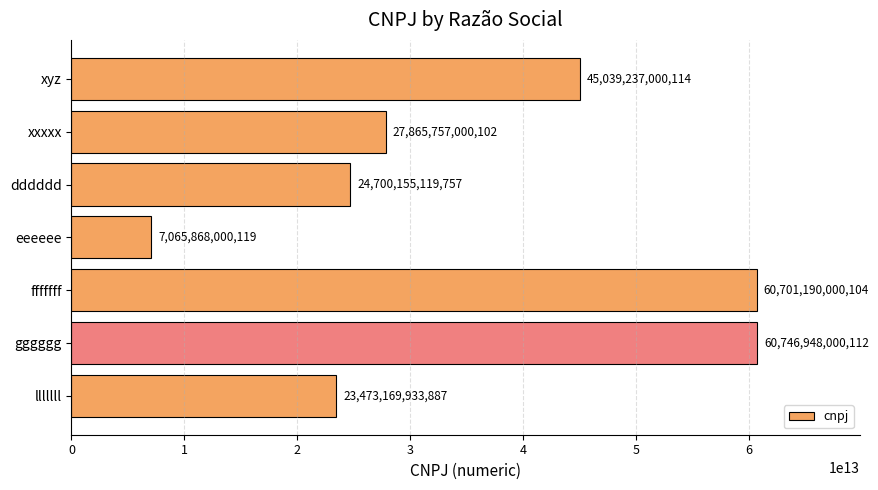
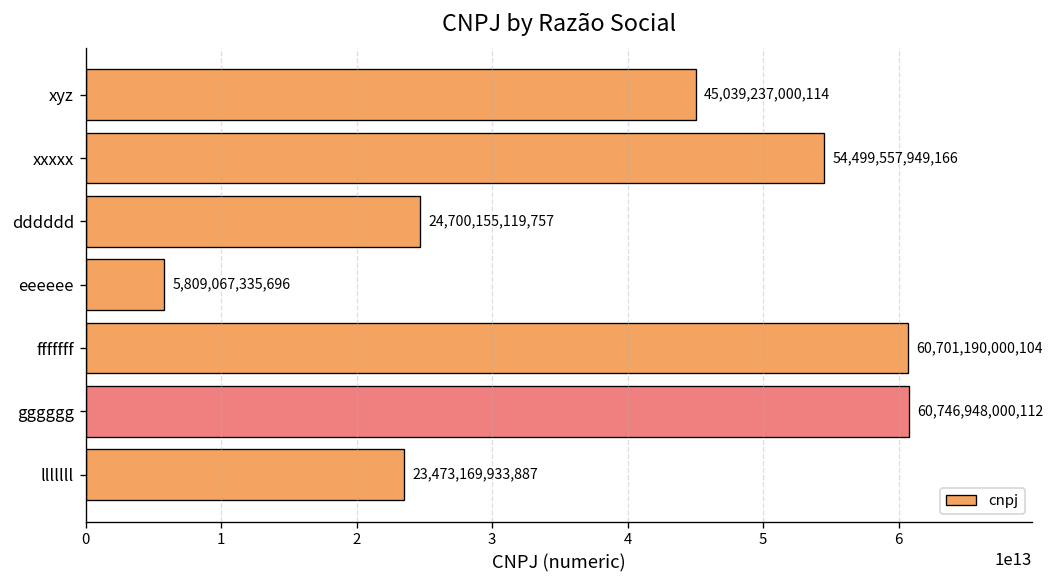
xxxxx: 27,865,757,000,102 -> 54,499,557,949,166
eeeeee: 7,065,868,000,119 -> 5,809,067,335,696
